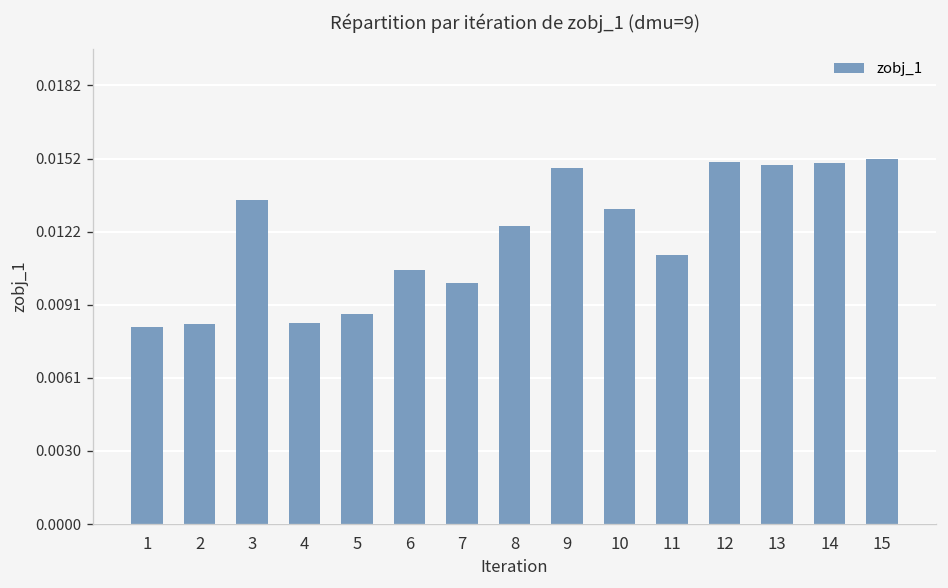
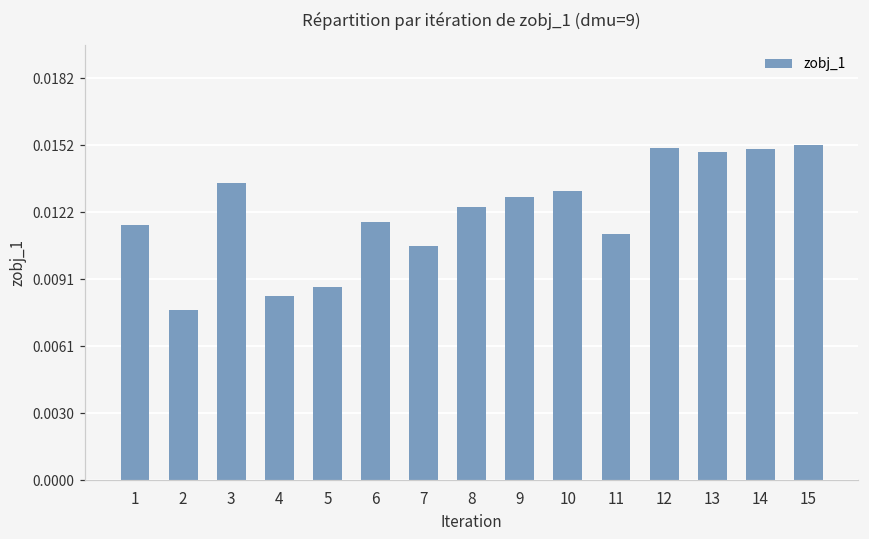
1: 0.0082 -> 0.0116
2: 0.0083 -> 0.0077
6: 0.0106 -> 0.0117
7: 0.0100 -> 0.0106
9: 0.0148 -> 0.0129
